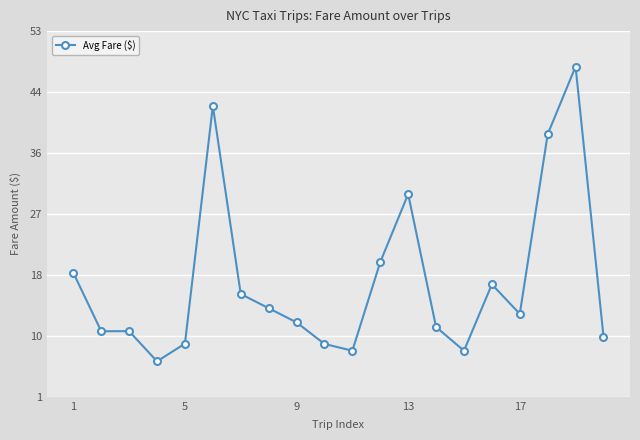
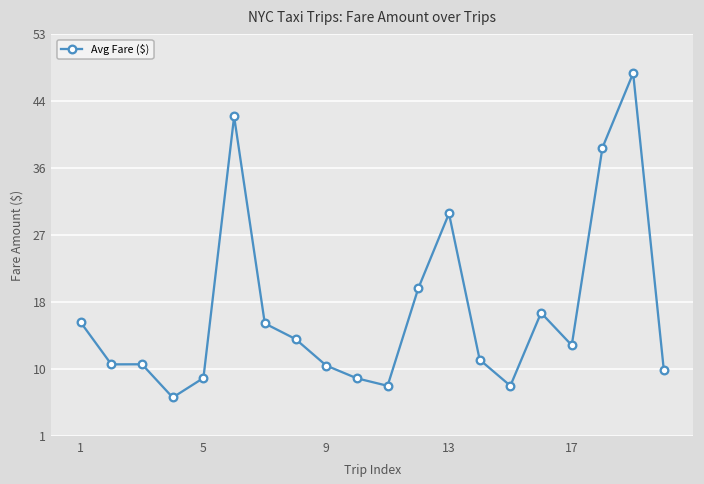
1: 19 -> 16
9: 12 -> 10
